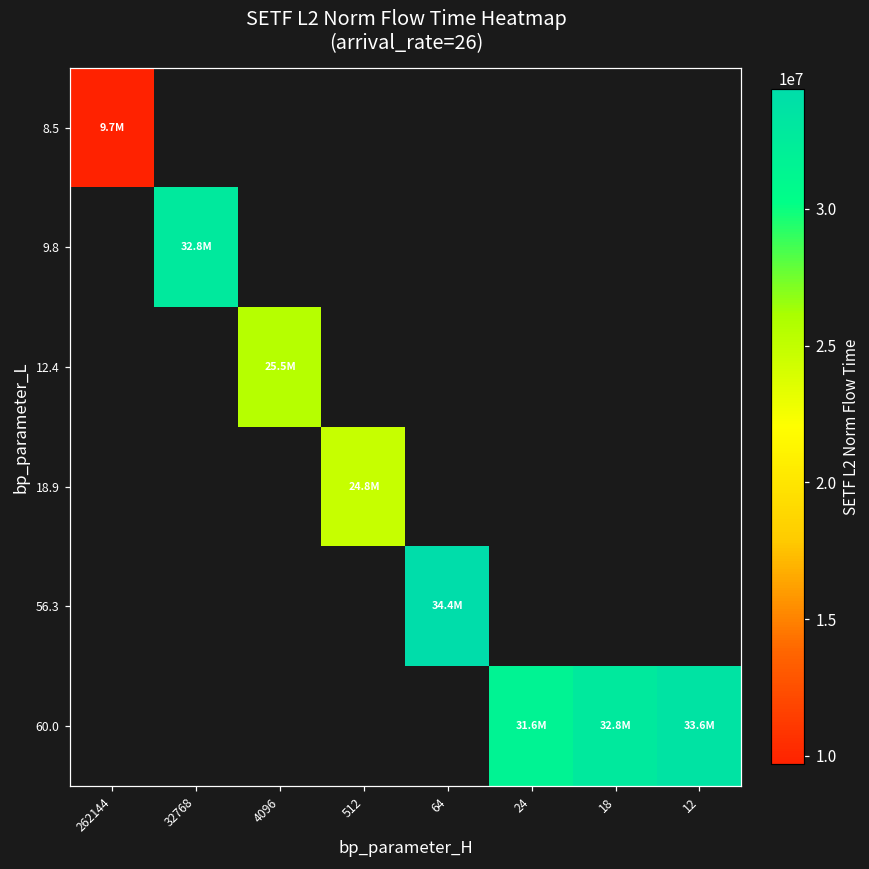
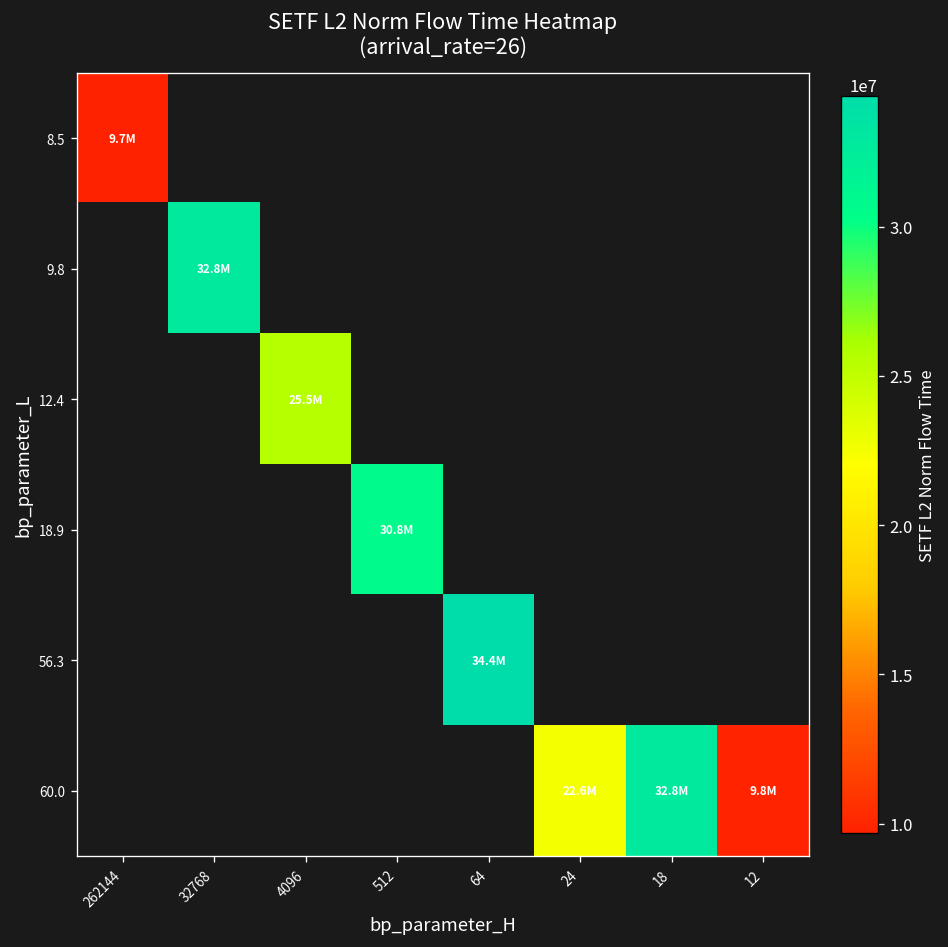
18.9, 512: 24.8M -> 30.8M
60.0, 24: 31.6M -> 22.6M
60.0, 12: 33.6M -> 9.8M
